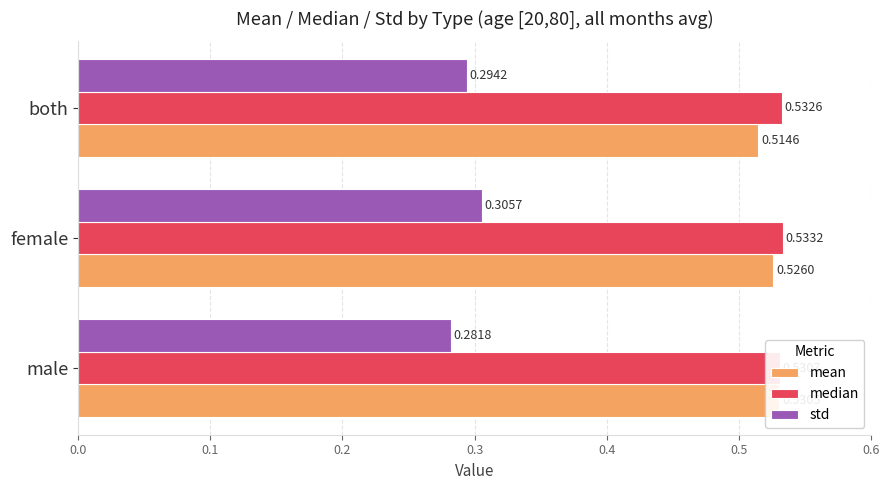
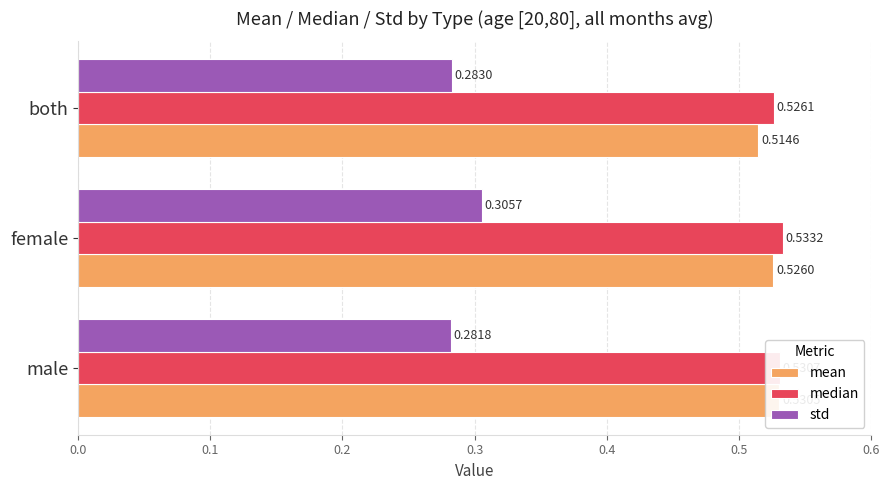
std, both: 0.2942 -> 0.2830
median, both: 0.5326 -> 0.5261
